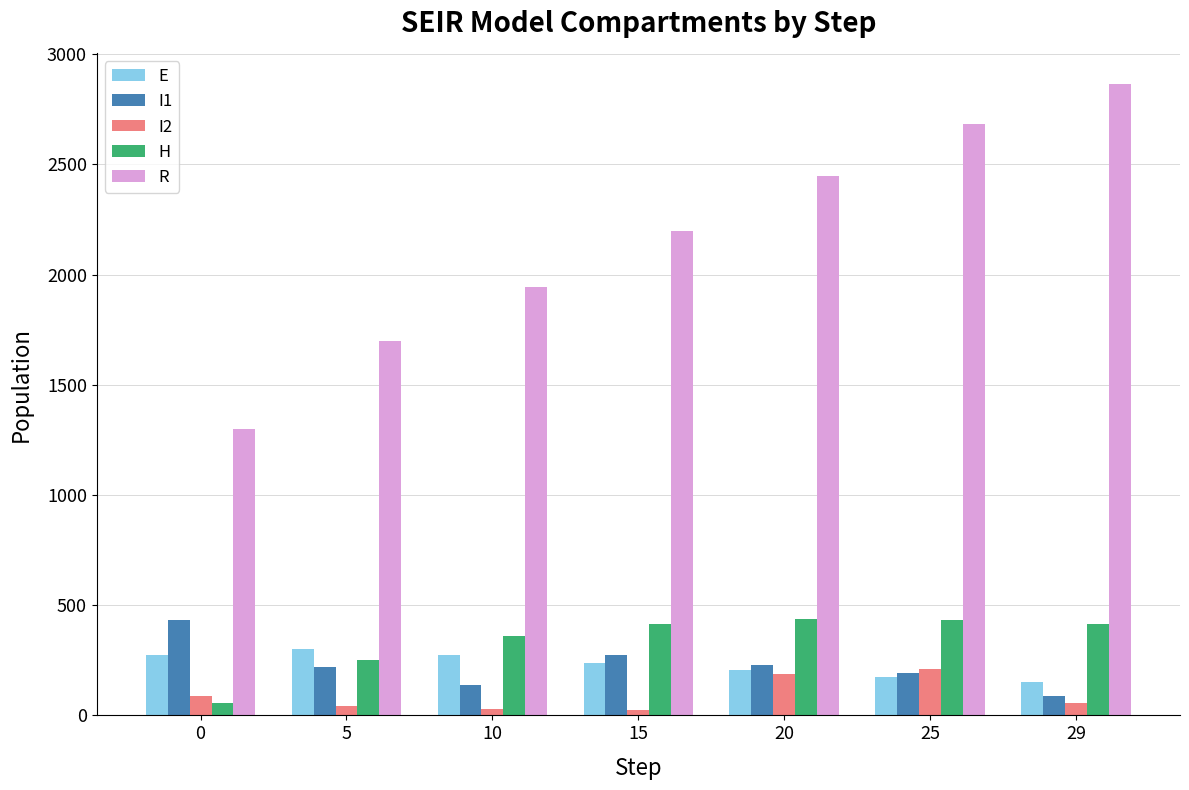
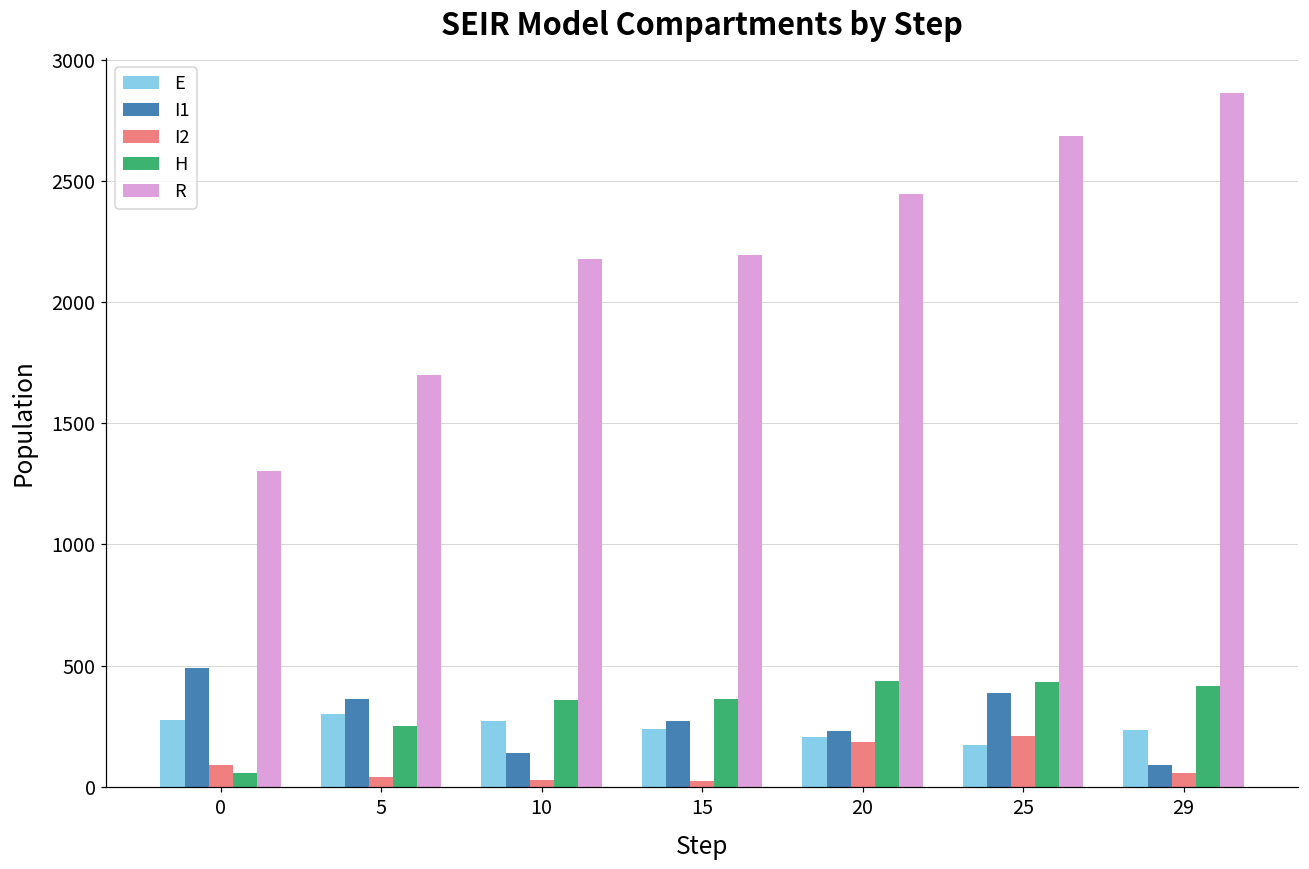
I1, 0: 430 -> 490
I1, 5: 220 -> 360
R, 10: 1940 -> 2180
H, 15: 410 -> 360
I1, 25: 190 -> 390
E, 29: 150 -> 230
